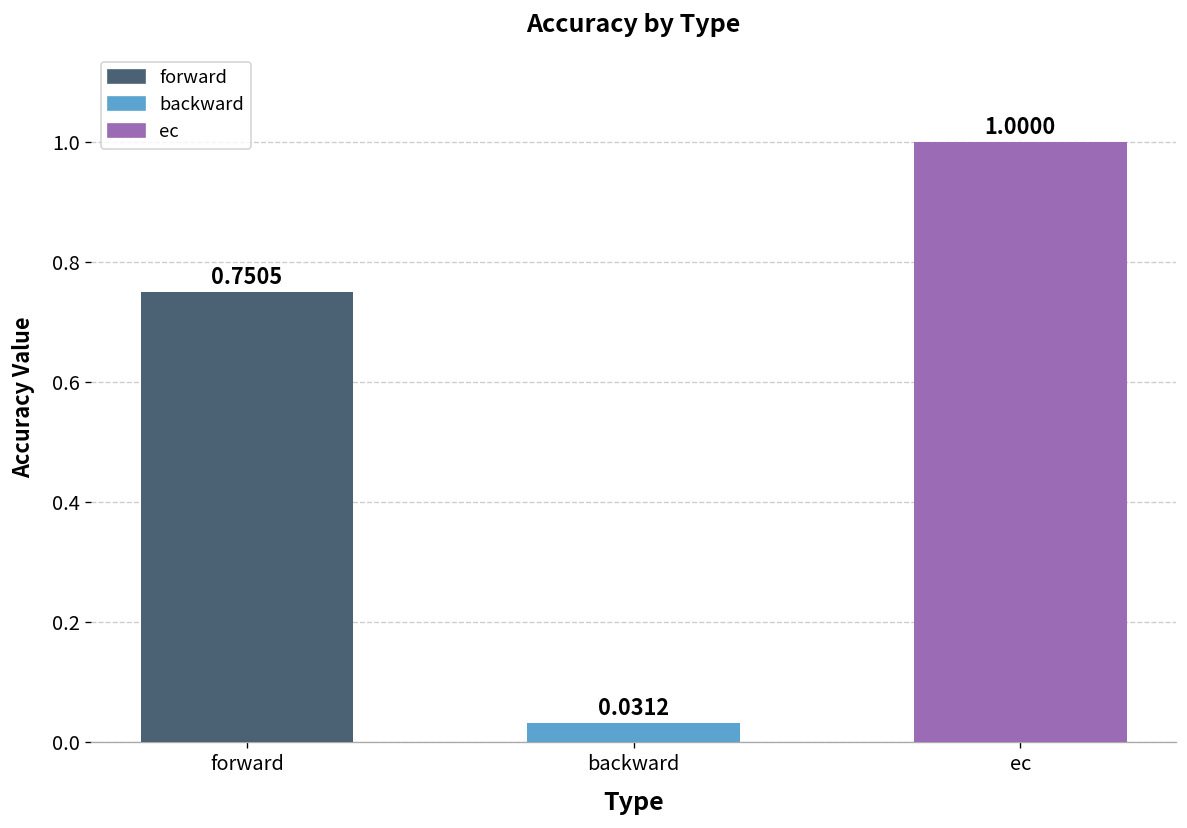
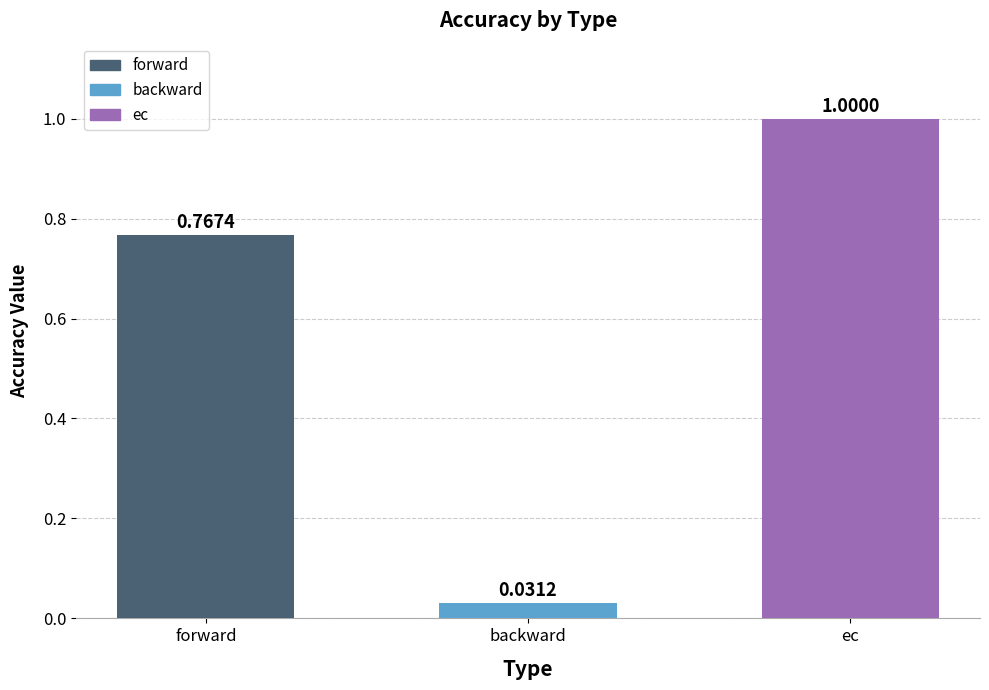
forward: 0.7505 -> 0.7674
